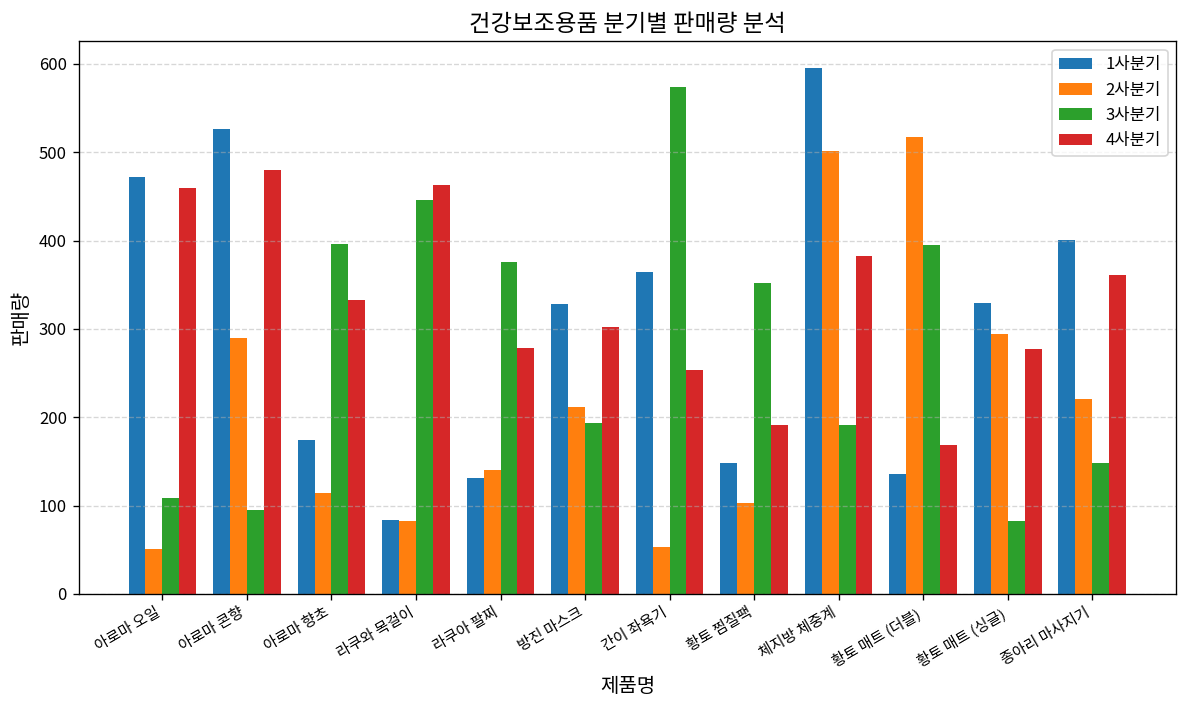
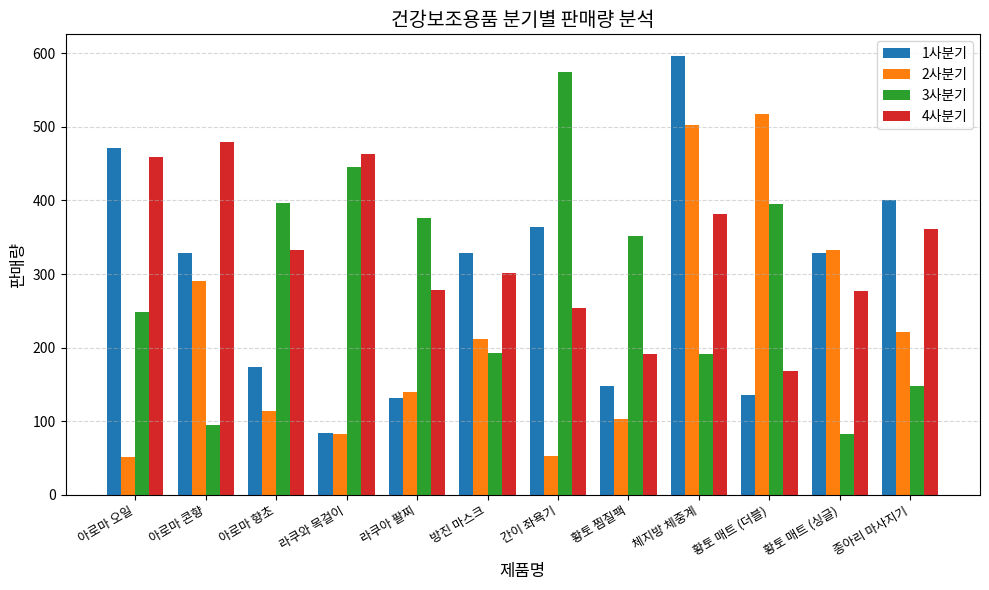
3사분기, 아로마 오일: 110 -> 250
1사분기, 아로마 콘향: 530 -> 330
2사분기, 황토 매트 (싱글): 290 -> 330
